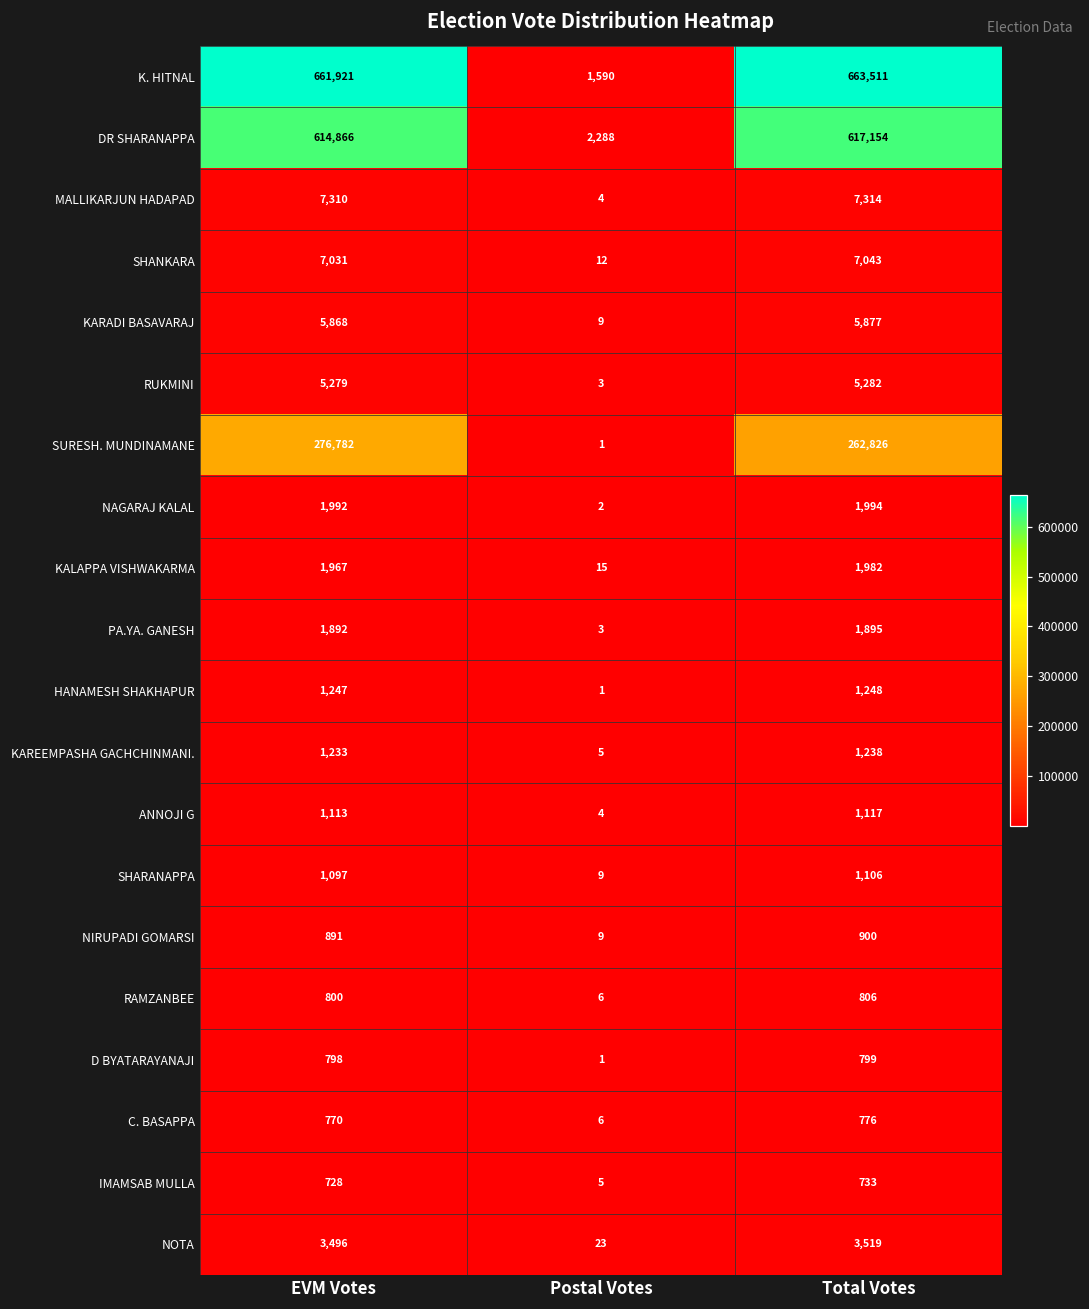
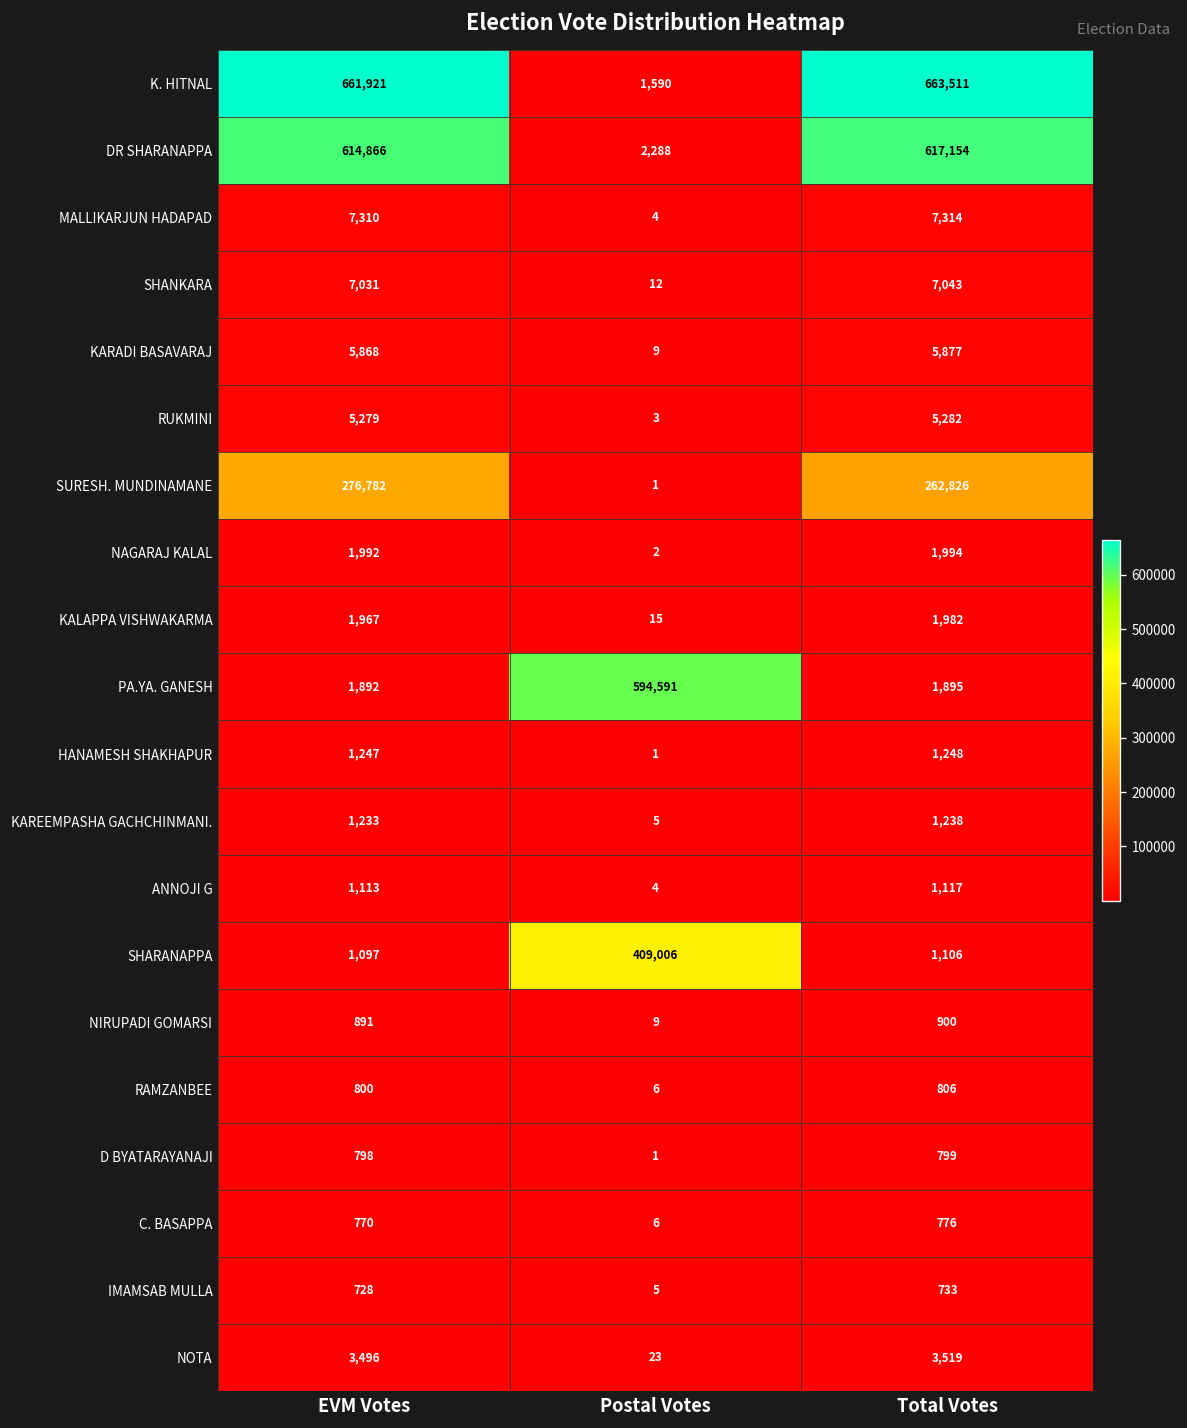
PA.YA. GANESH, Postal Votes: 3 -> 594,591
SHARANAPPA, Postal Votes: 9 -> 409,006
